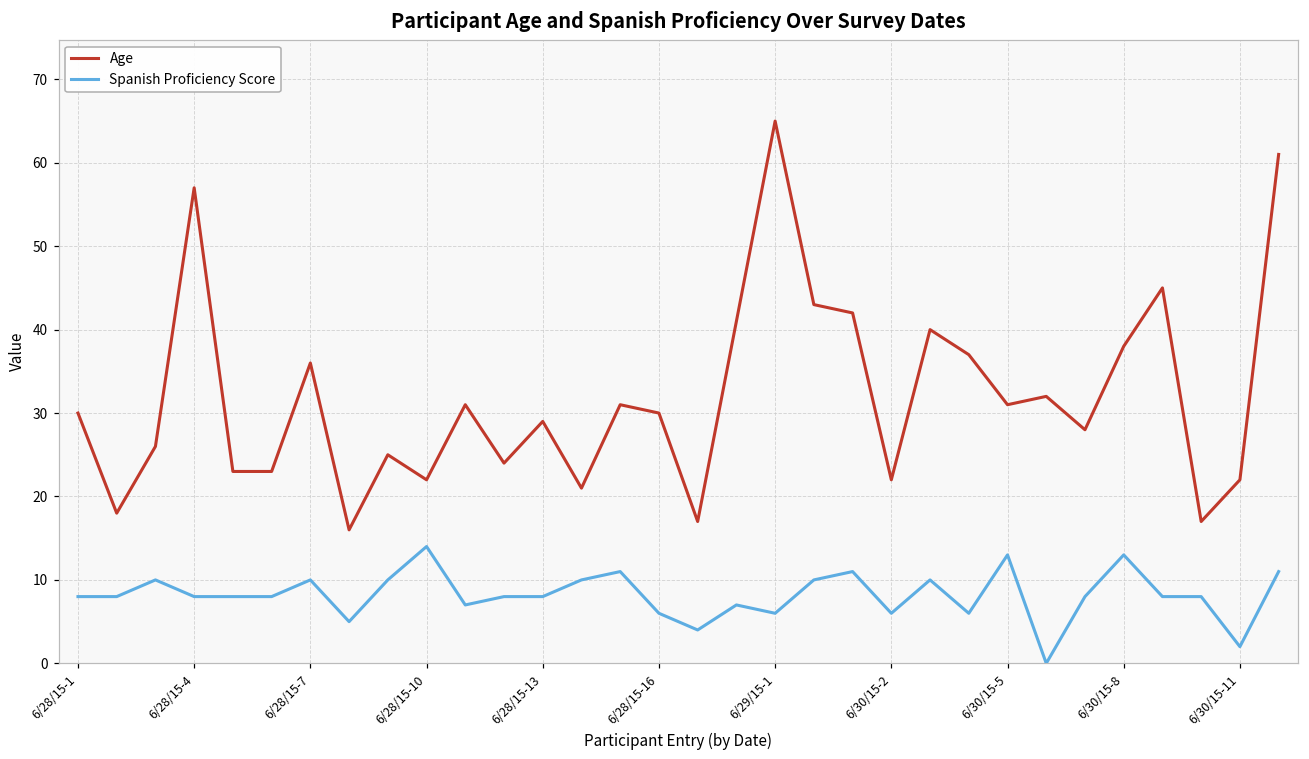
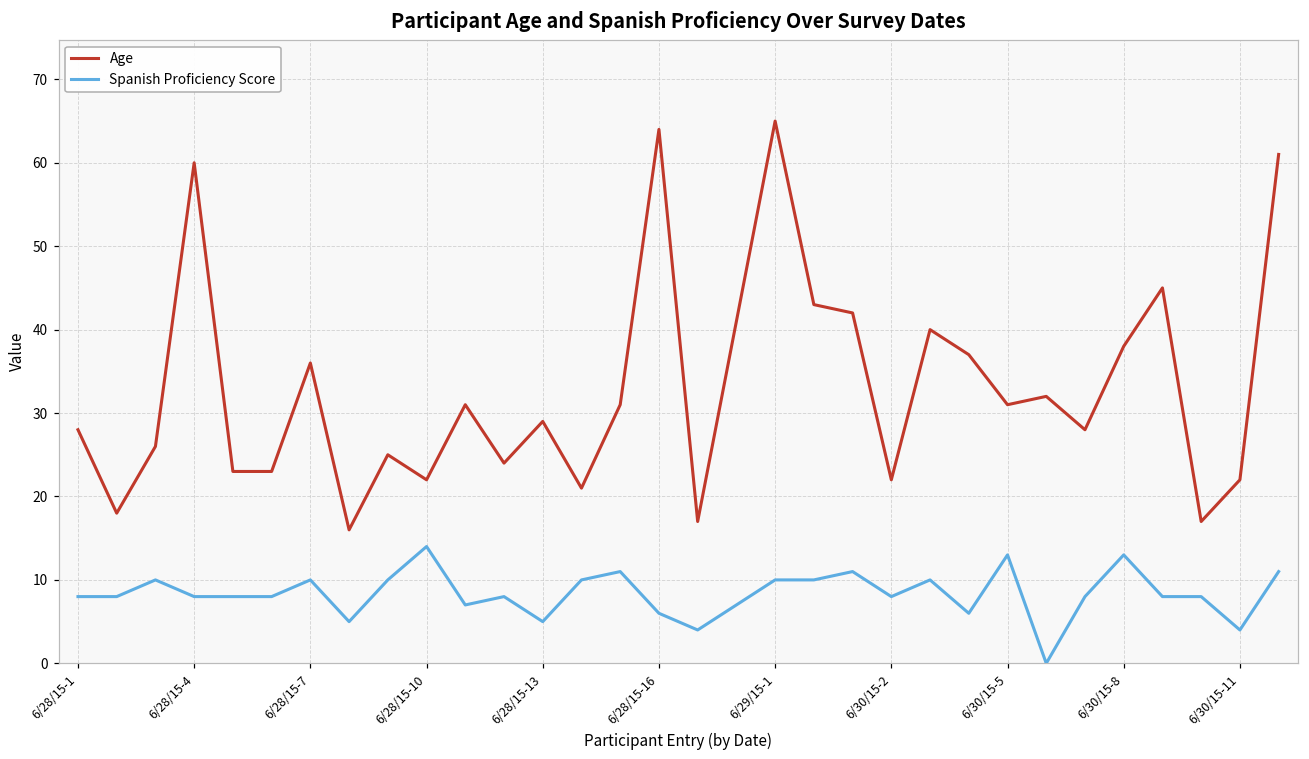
Age, 6/28/15-1: 30 -> 28
Age, 6/28/15-4: 57 -> 60
Spanish Proficiency Score, 6/28/15-13: 8 -> 5
Age, 6/28/15-16: 30 -> 64
Spanish Proficiency Score, 6/29/15-1: 6 -> 10
Spanish Proficiency Score, 6/30/15-2: 6 -> 8
Spanish Proficiency Score, 6/30/15-11: 2 -> 4
